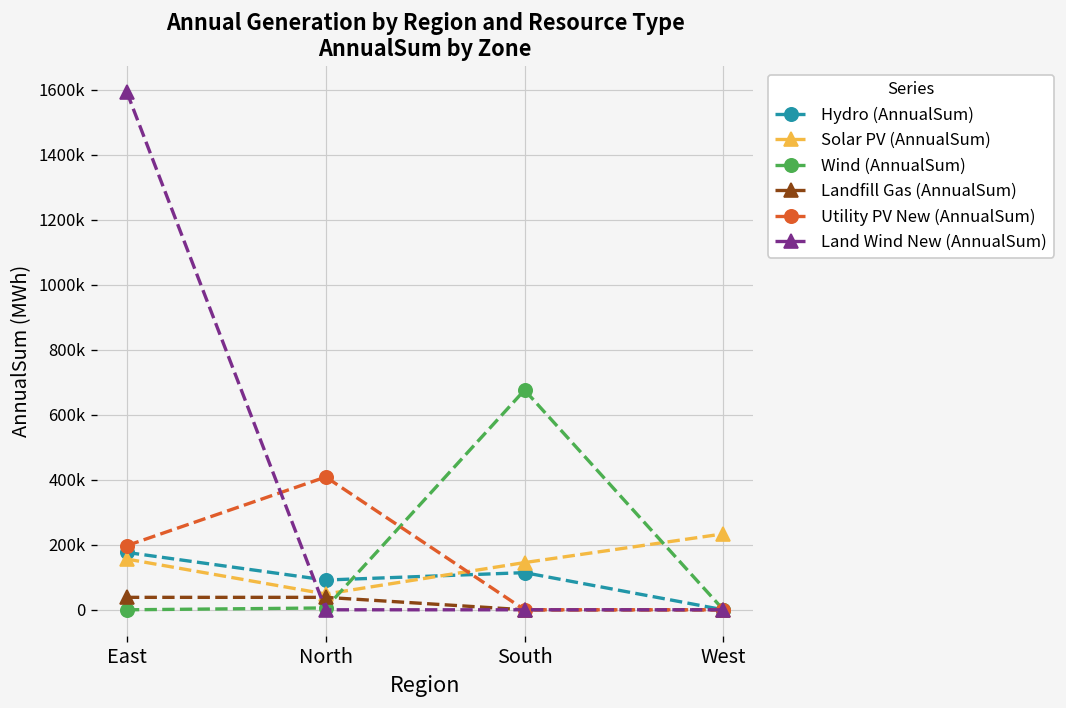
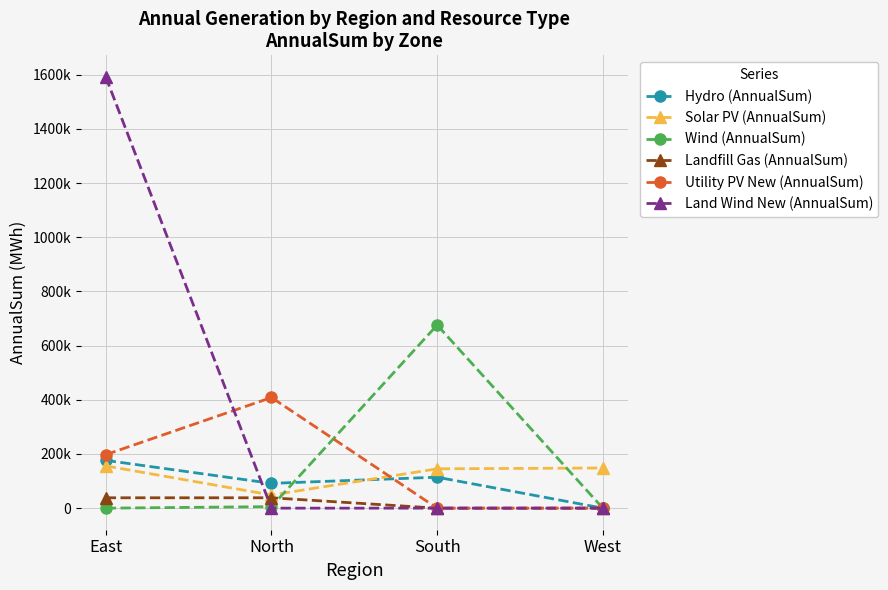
Solar PV (AnnualSum), West: 230000 -> 150000
